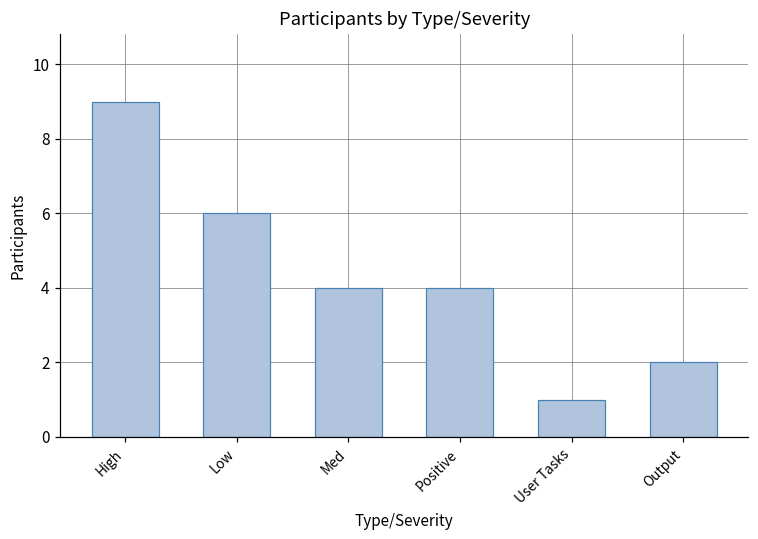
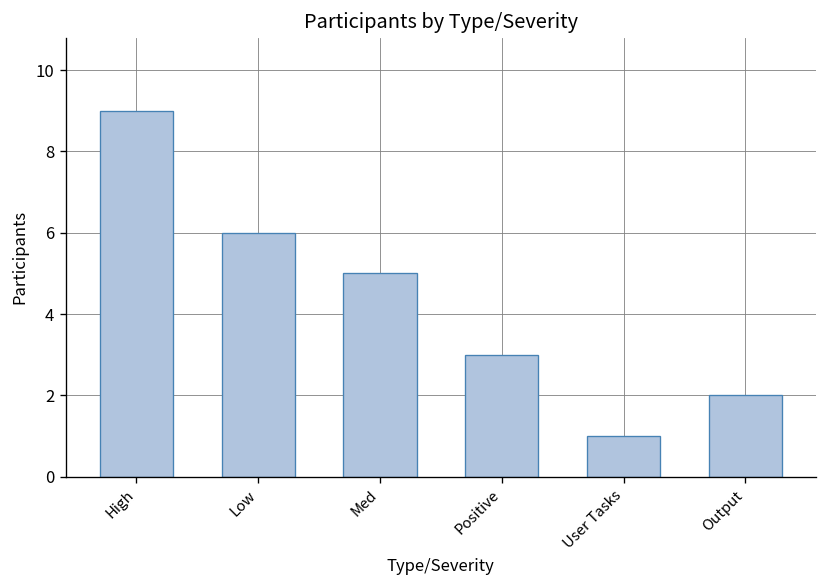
Med: 4 -> 5
Positive: 4 -> 3
